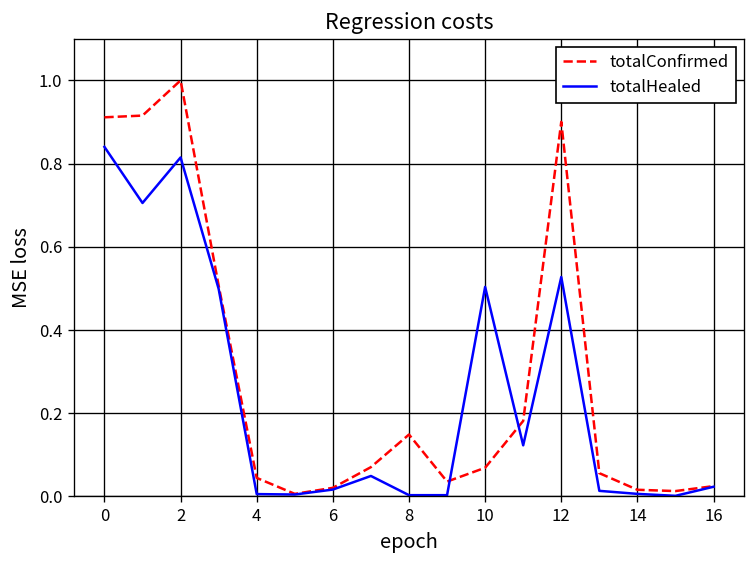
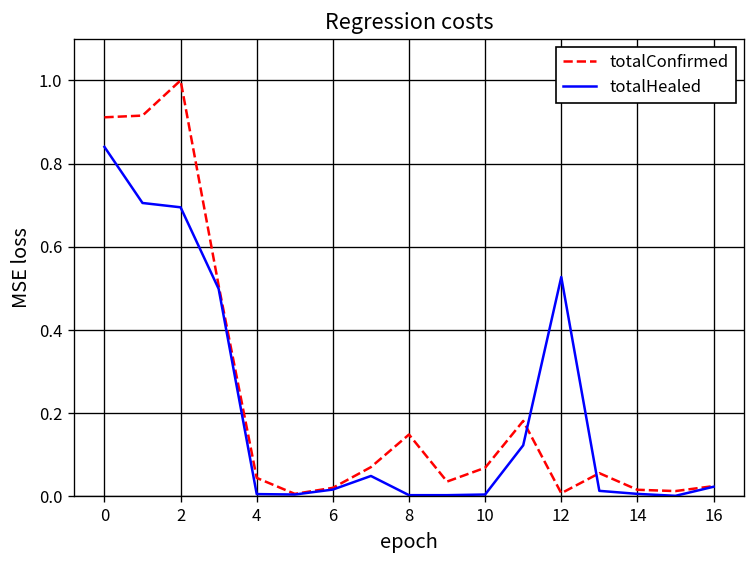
totalHealed, 2: 0.81 -> 0.70
totalHealed, 10: 0.50 -> 0.00
totalConfirmed, 12: 0.90 -> 0.01
